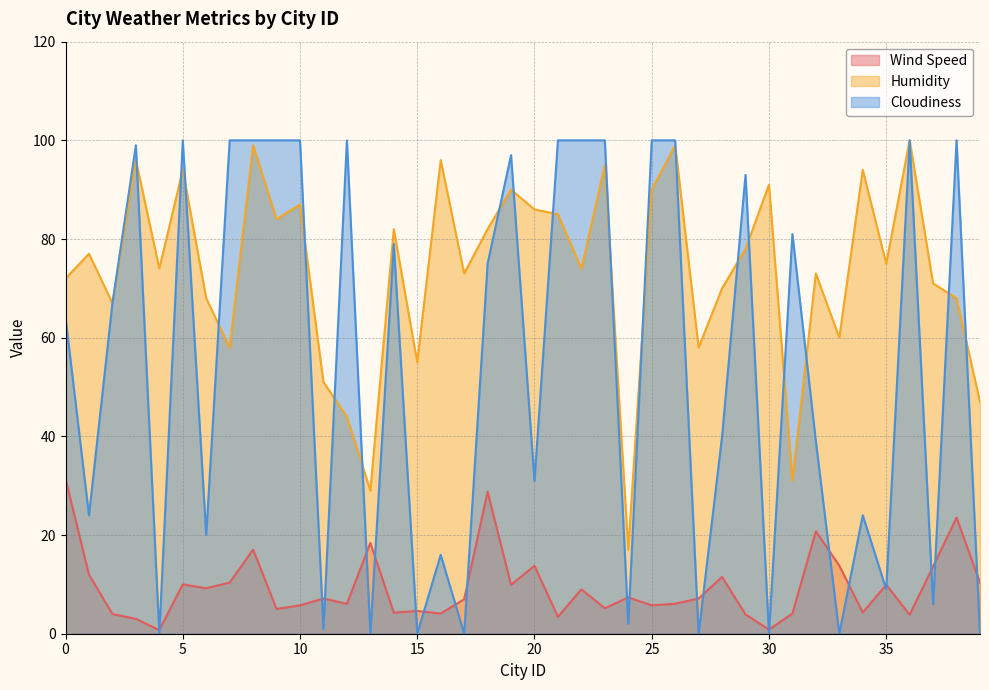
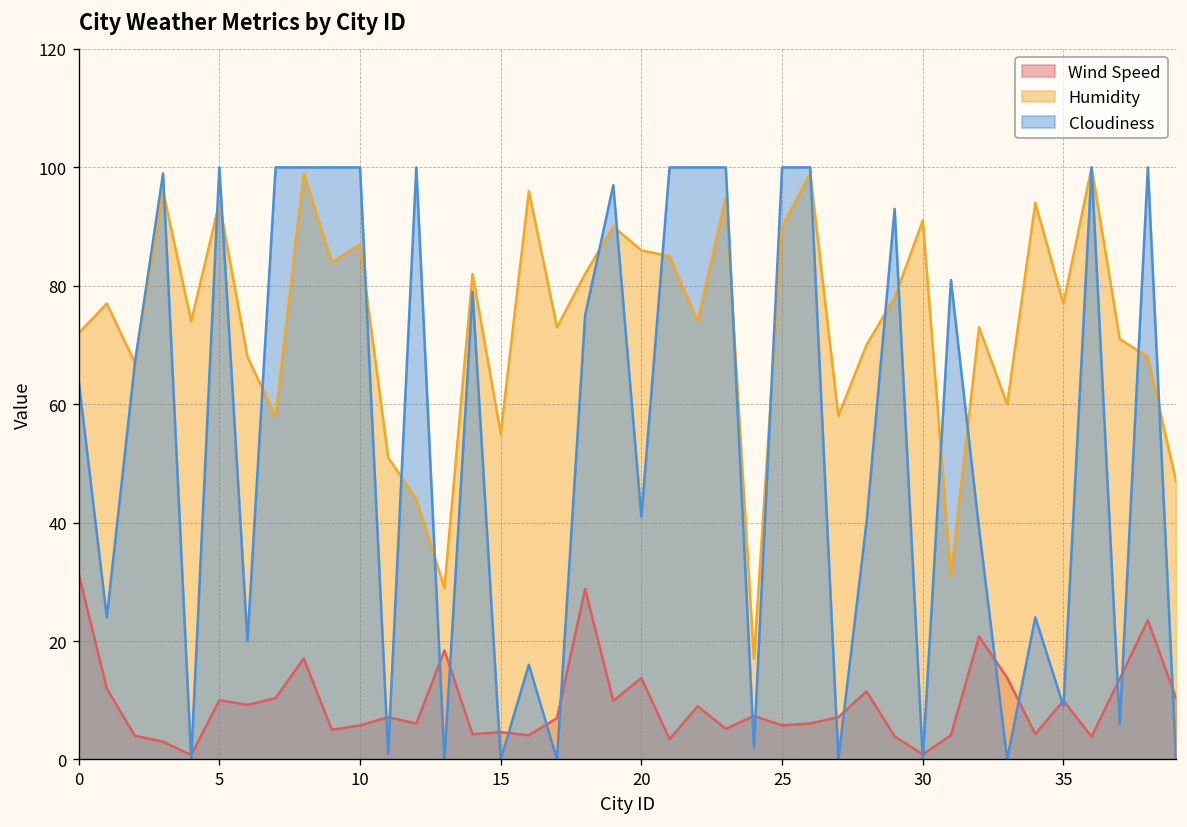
Cloudiness, 20: 31 -> 41
Humidity, 35: 75 -> 77
